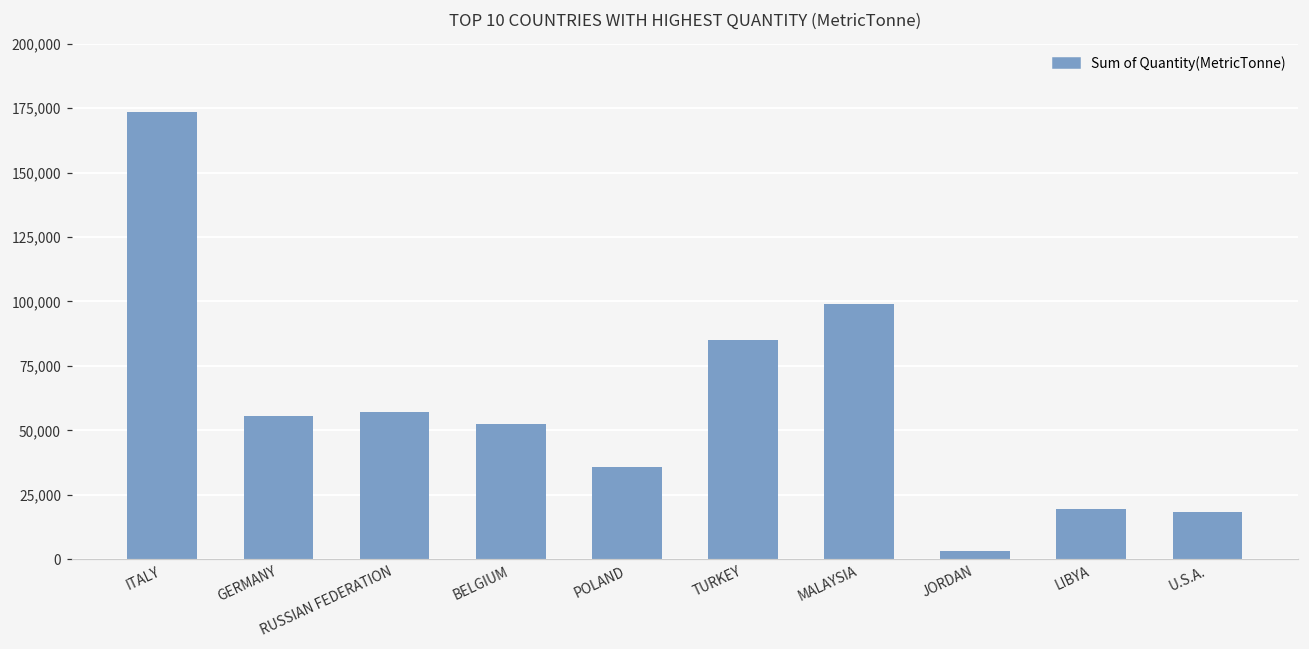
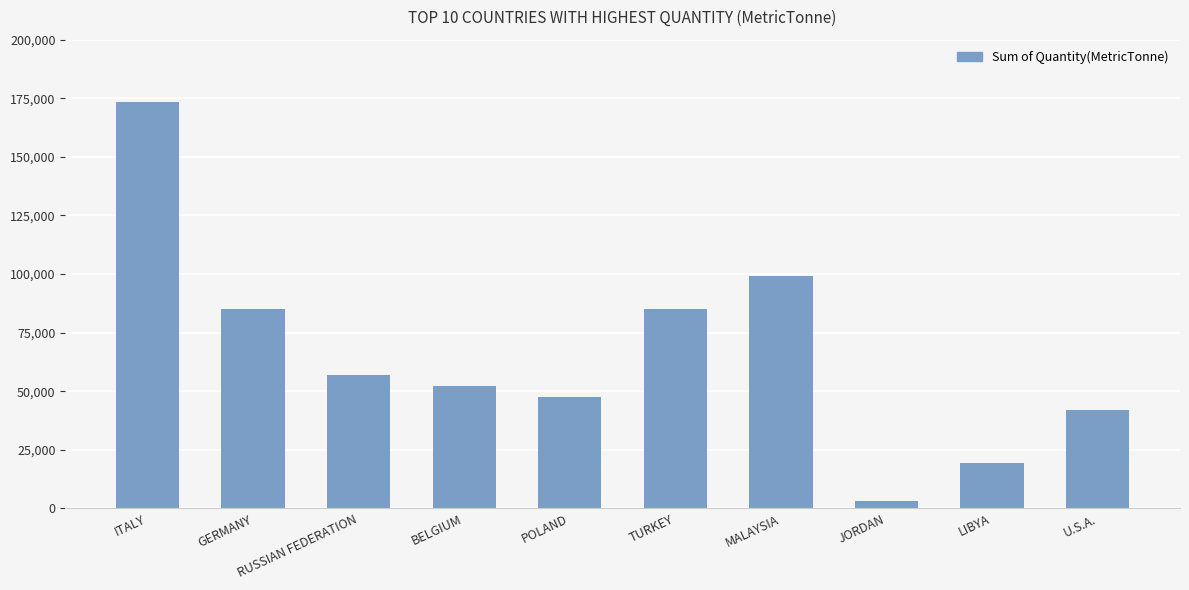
GERMANY: 56,000 -> 85,000
POLAND: 36,000 -> 48,000
U.S.A.: 18,000 -> 42,000
